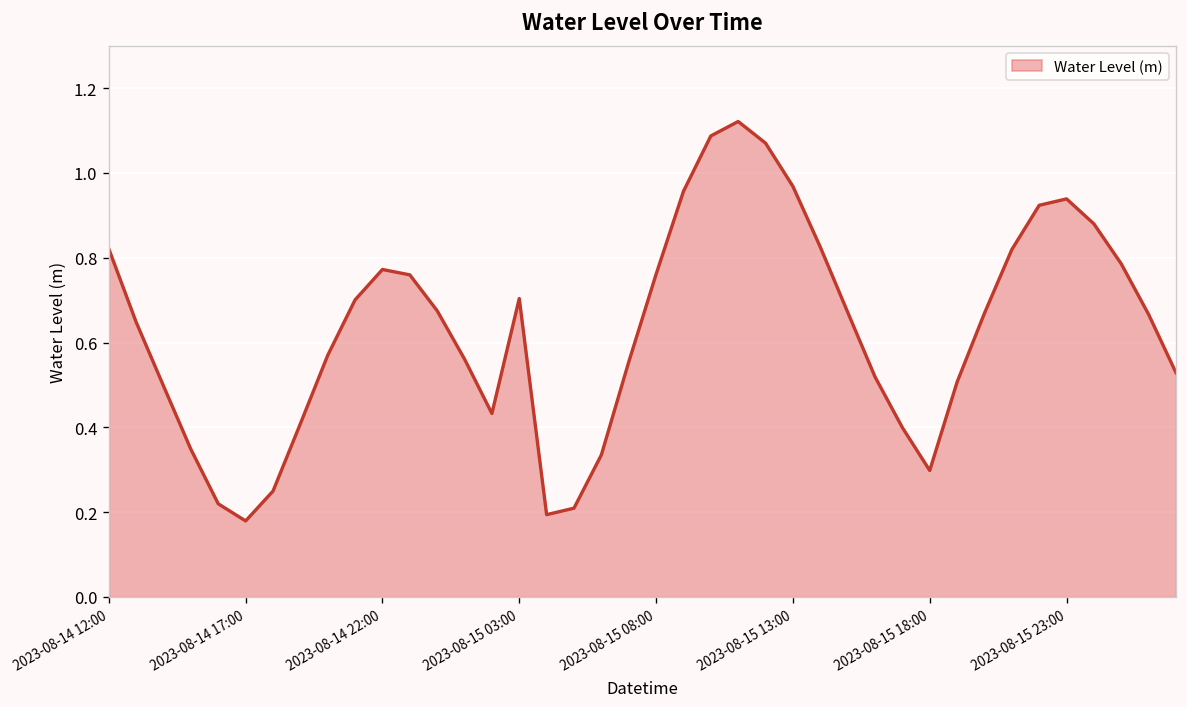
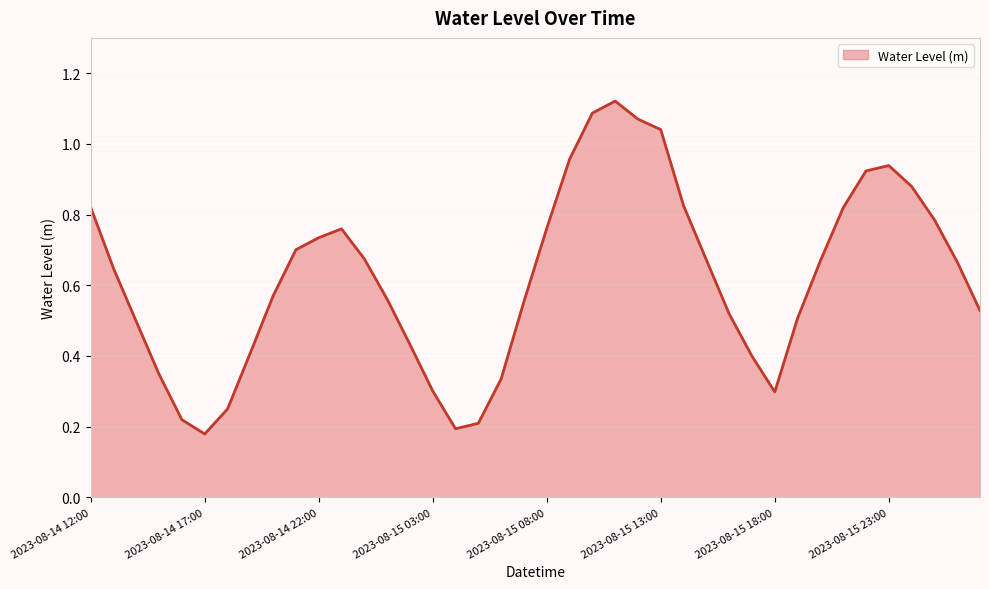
2023-08-14 22:00: 0.77 -> 0.73
2023-08-15 03:00: 0.70 -> 0.30
2023-08-15 13:00: 0.97 -> 1.04
